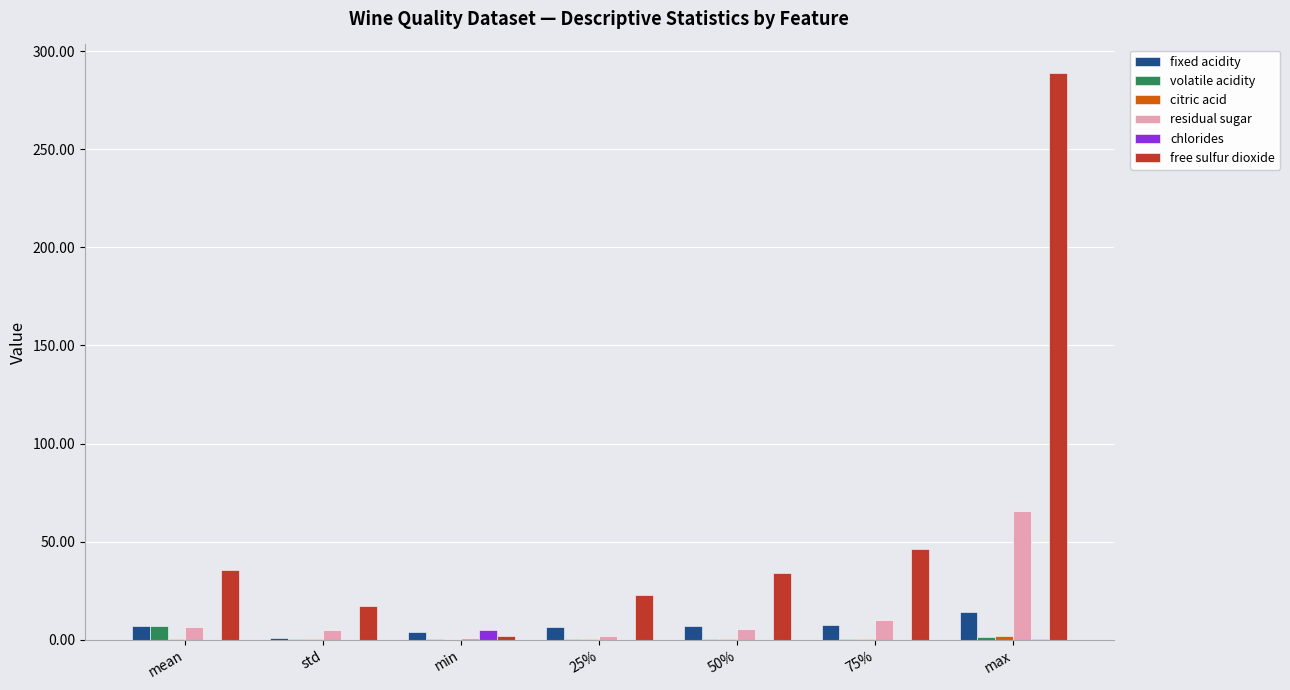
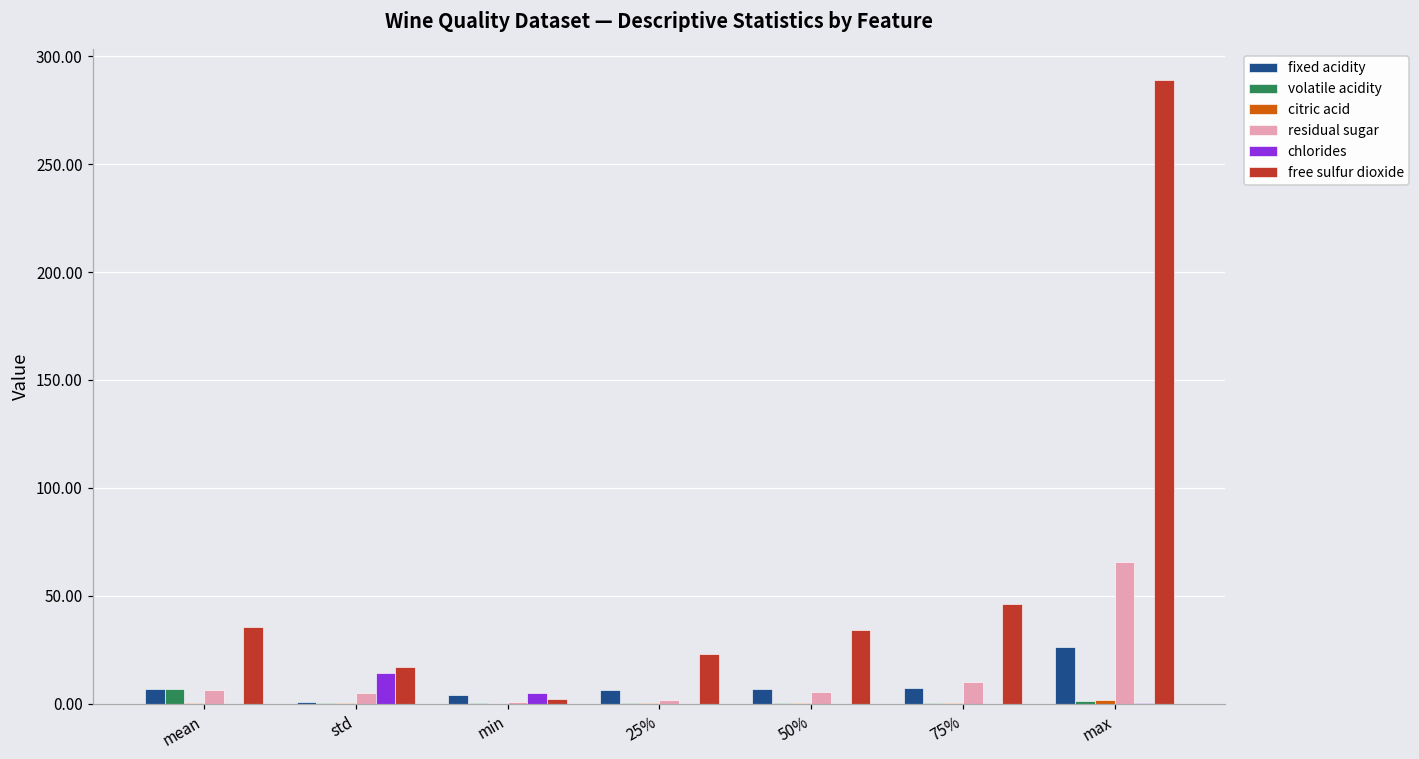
chlorides, std: 0 -> 14
fixed acidity, max: 14 -> 26
